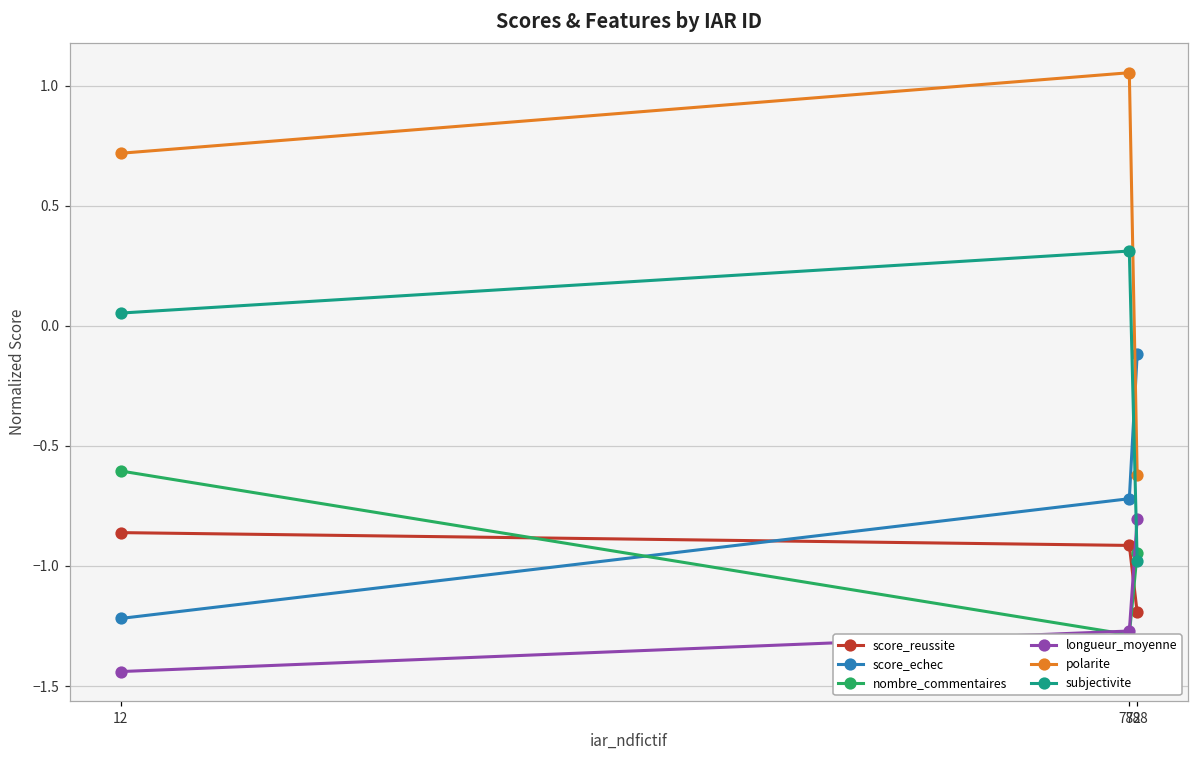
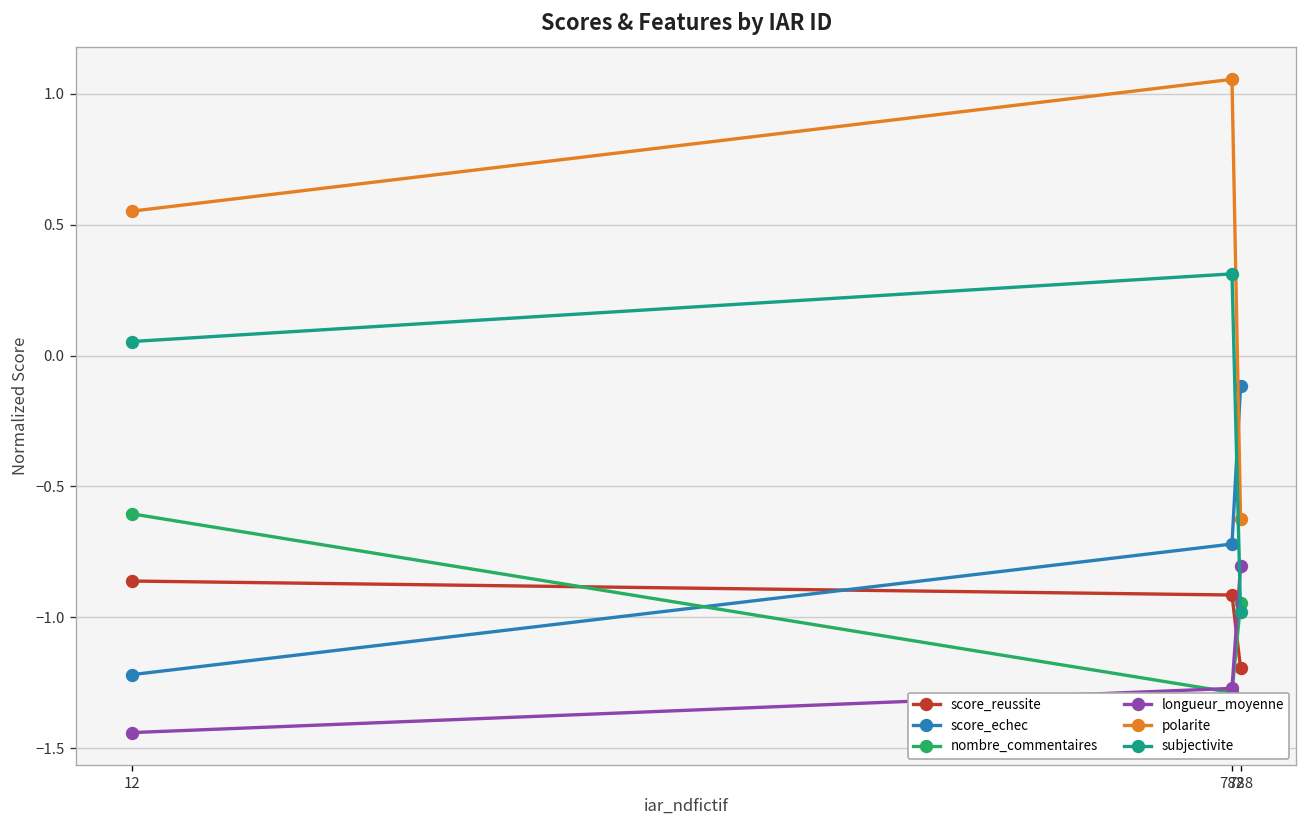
polarite, 12: 0.72 -> 0.55
